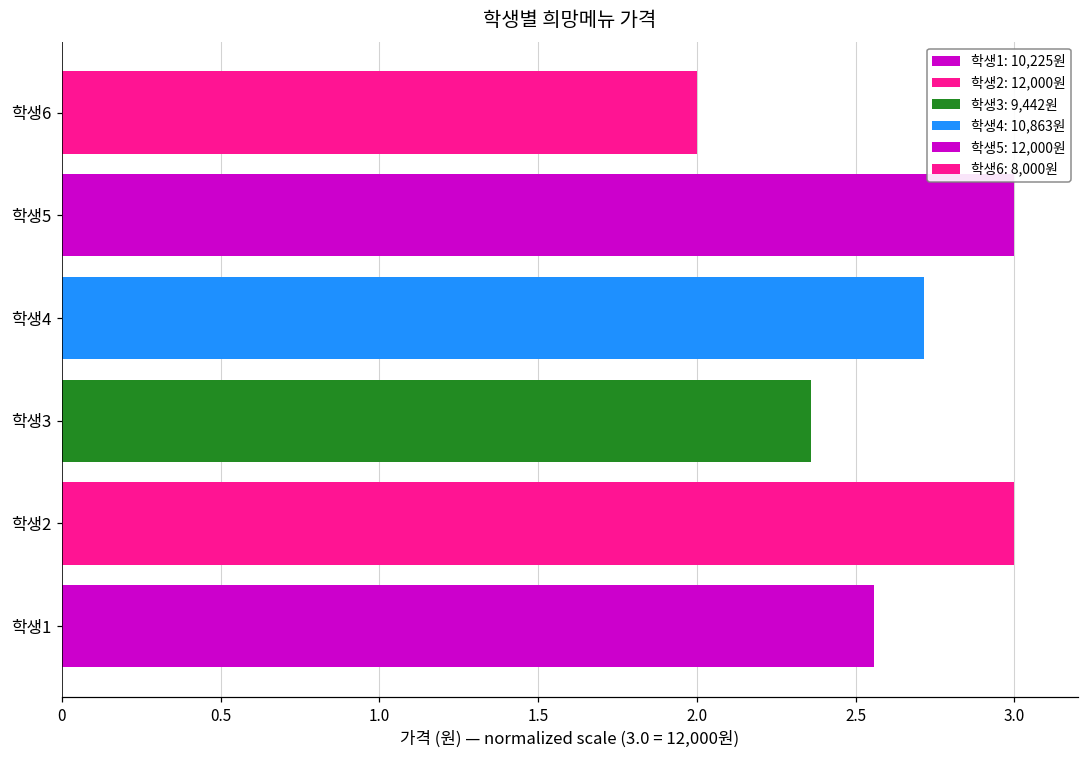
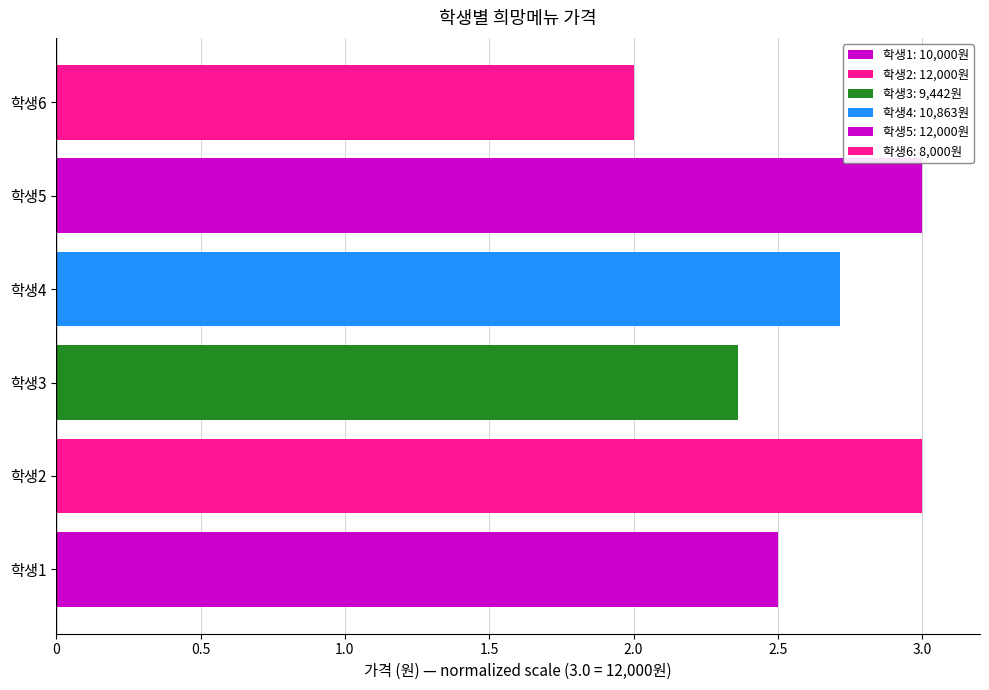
학생1: 2.56 -> 2.50
